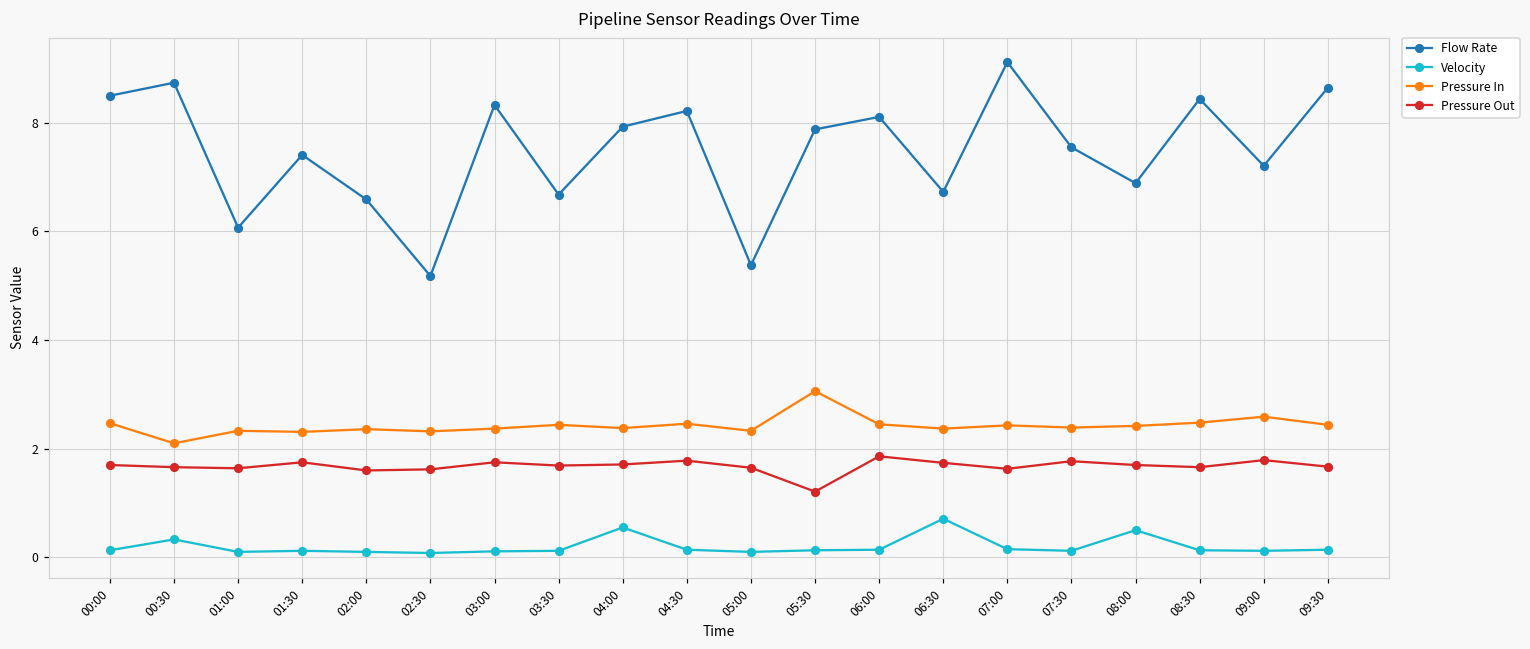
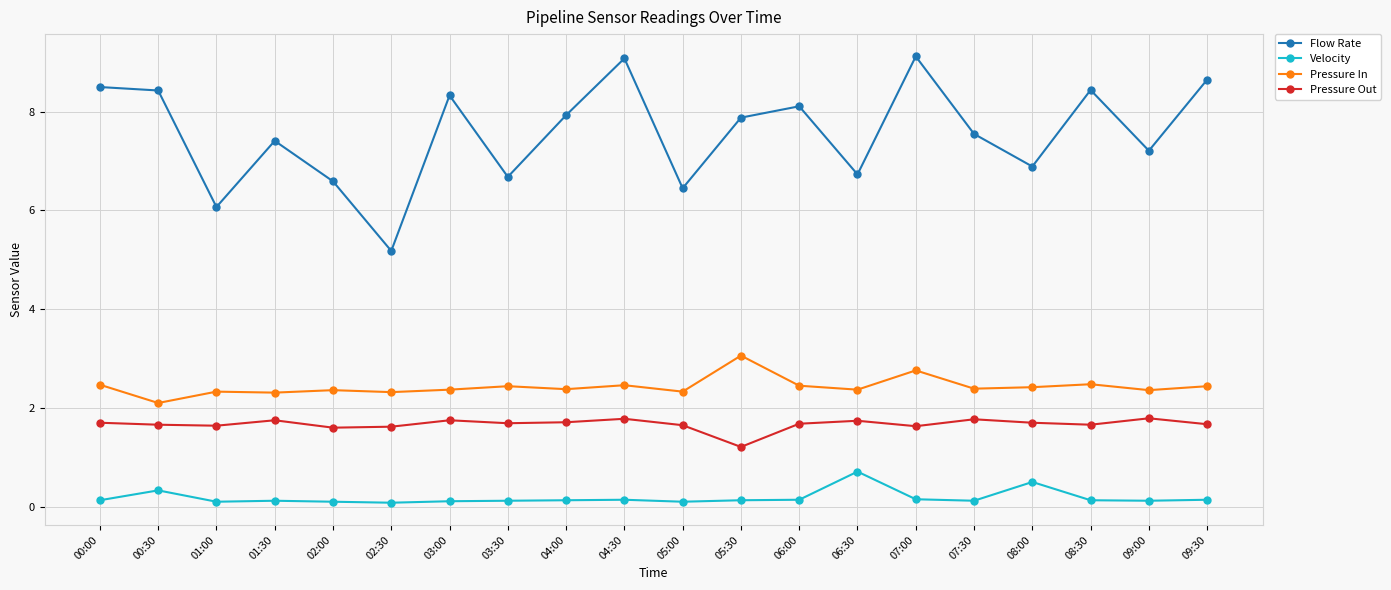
Flow Rate, 00:30: 8.7 -> 8.4
Velocity, 04:00: 0.6 -> 0.1
Flow Rate, 04:30: 8.2 -> 9.1
Flow Rate, 05:00: 5.4 -> 6.5
Pressure Out, 06:00: 1.9 -> 1.7
Pressure In, 07:00: 2.4 -> 2.8
Pressure In, 09:00: 2.6 -> 2.4
